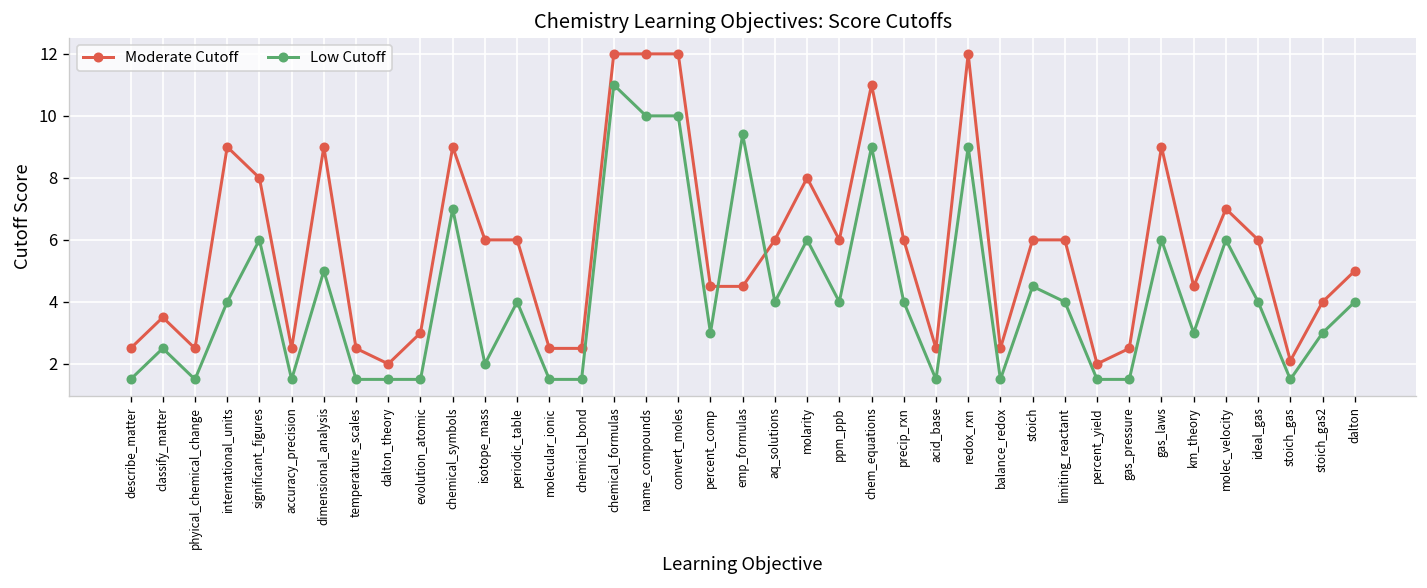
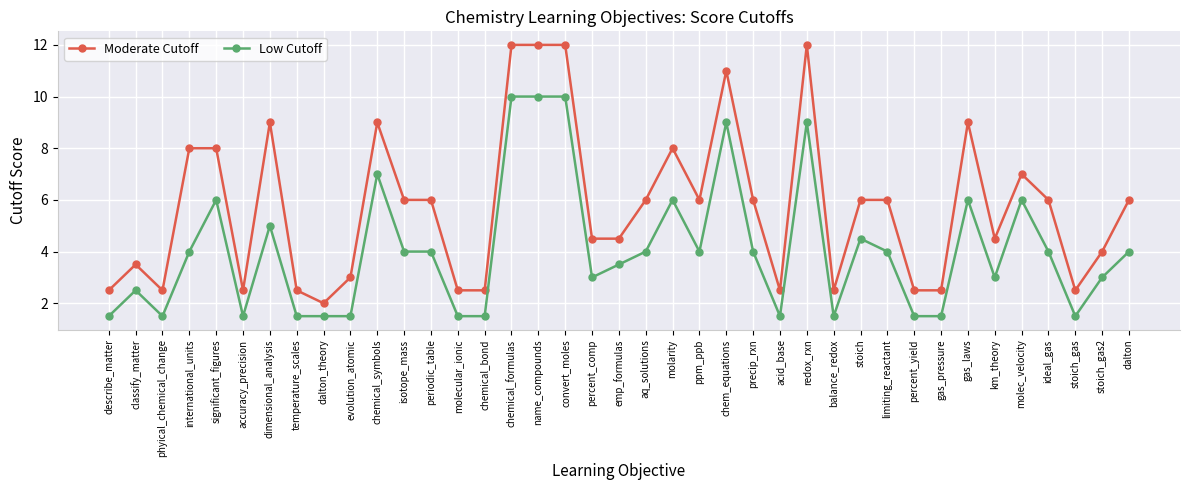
Moderate Cutoff, international_units: 9 -> 8
Low Cutoff, isotope_mass: 2 -> 4
Low Cutoff, chemical_formulas: 11 -> 10
Low Cutoff, emp_formulas: 9.4 -> 3.5
Moderate Cutoff, percent_yield: 2.0 -> 2.5
Moderate Cutoff, stoich_gas: 2.1 -> 2.5
Moderate Cutoff, dalton: 5 -> 6
